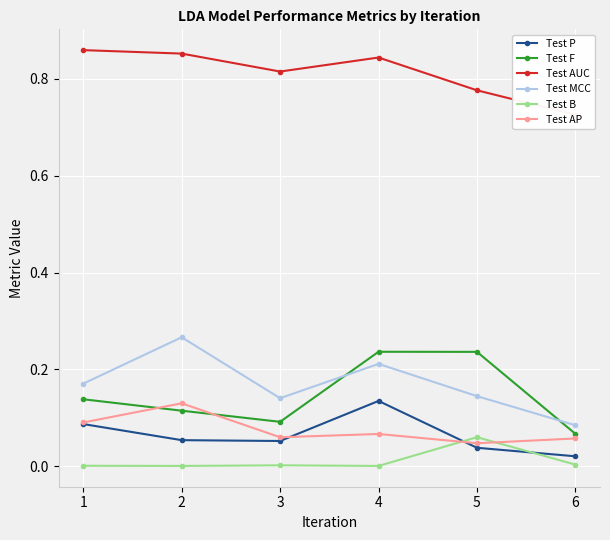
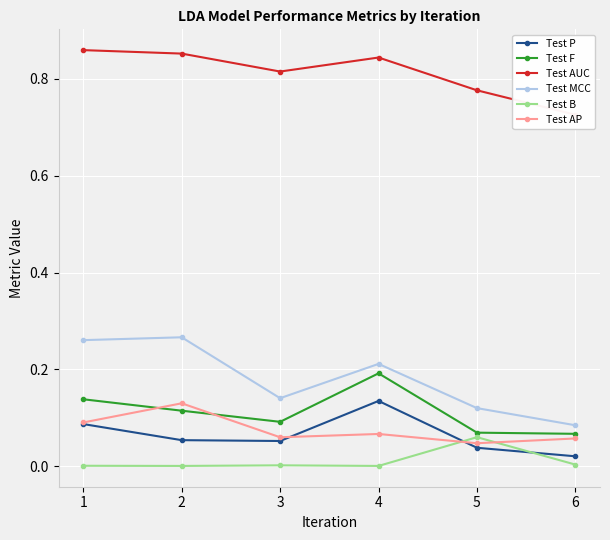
Test MCC, 1: 0.17 -> 0.26
Test F, 4: 0.24 -> 0.19
Test F, 5: 0.24 -> 0.07
Test MCC, 5: 0.14 -> 0.12
